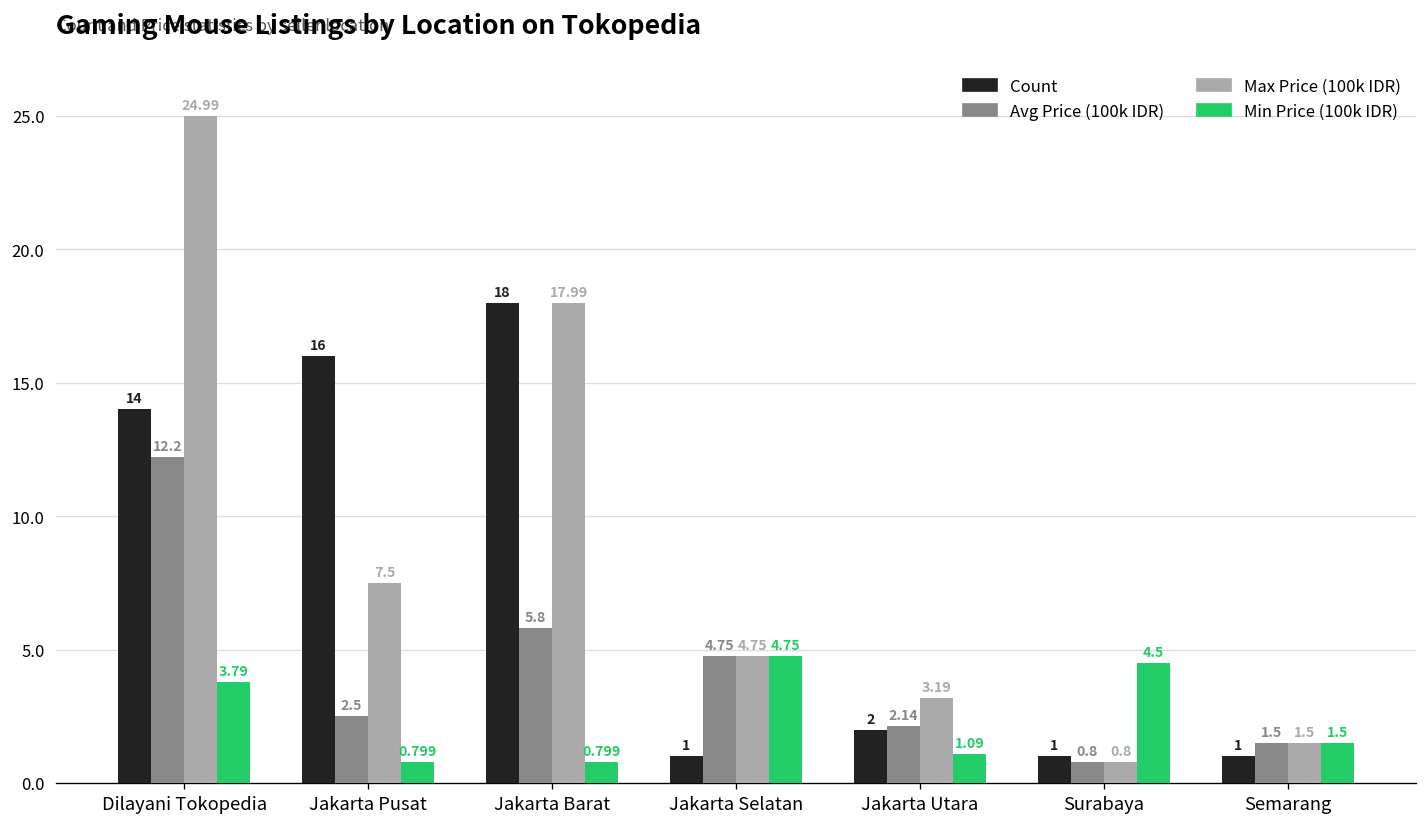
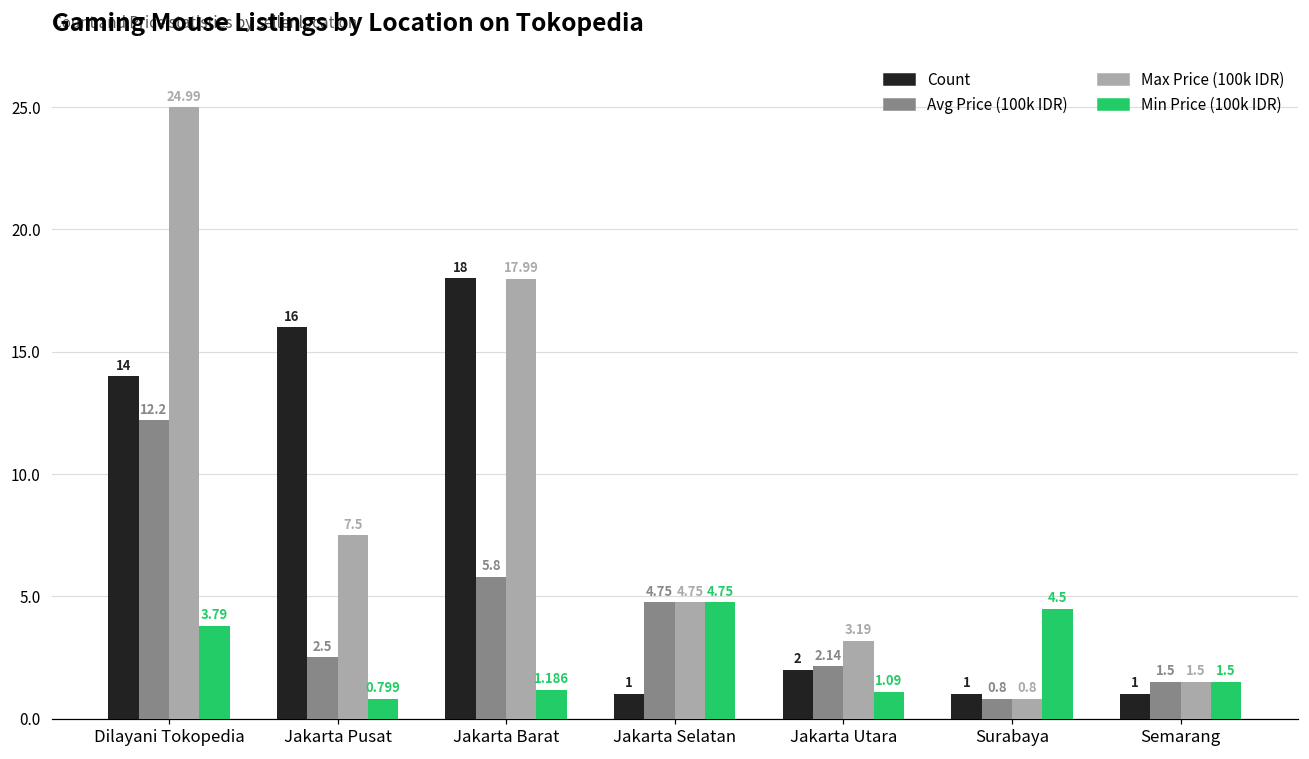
Min Price (100k IDR), Jakarta Barat: 0.799 -> 1.186
